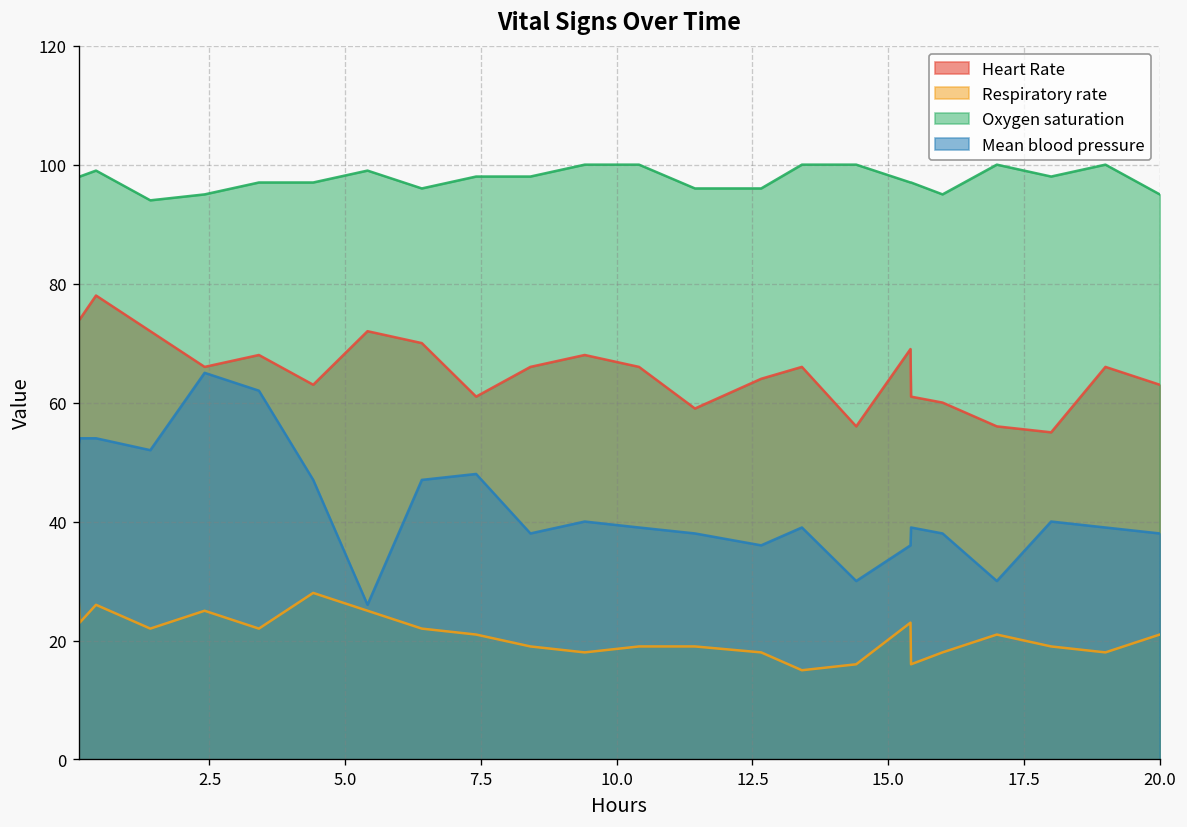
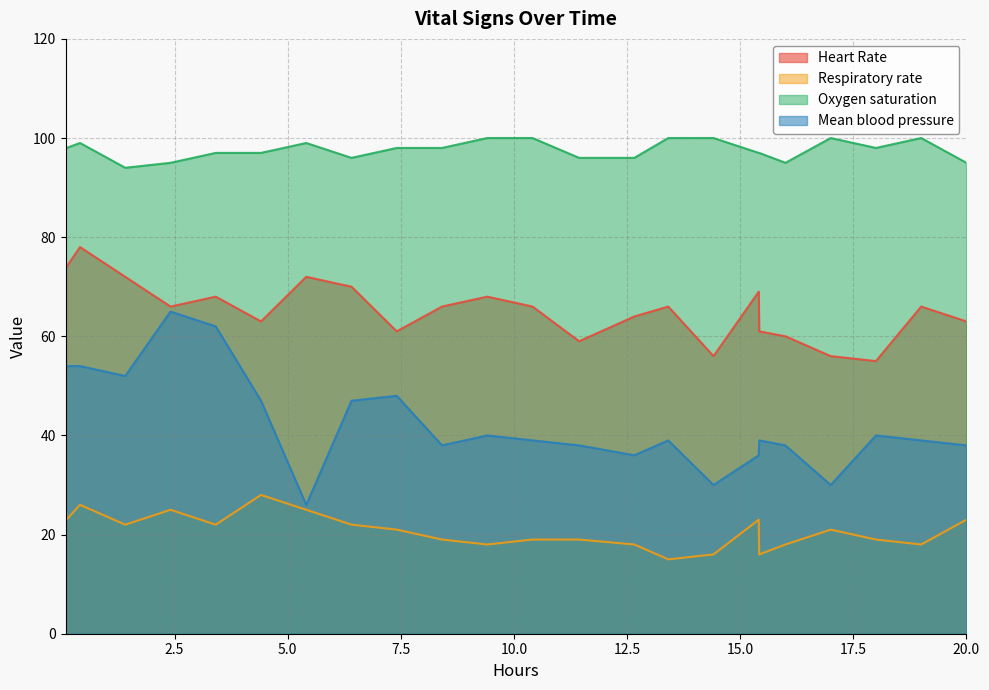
Respiratory rate, 20.0: 21 -> 23
